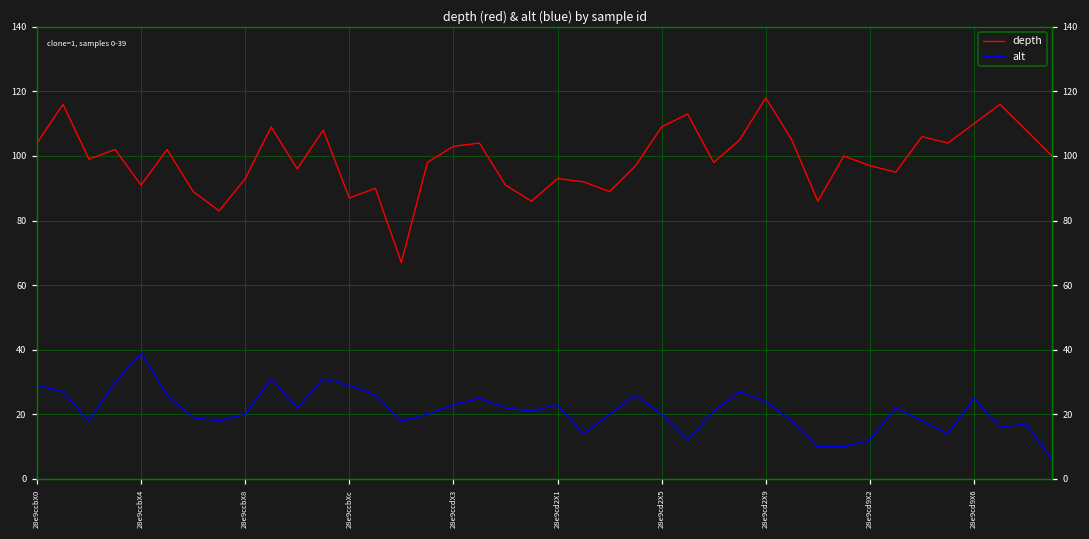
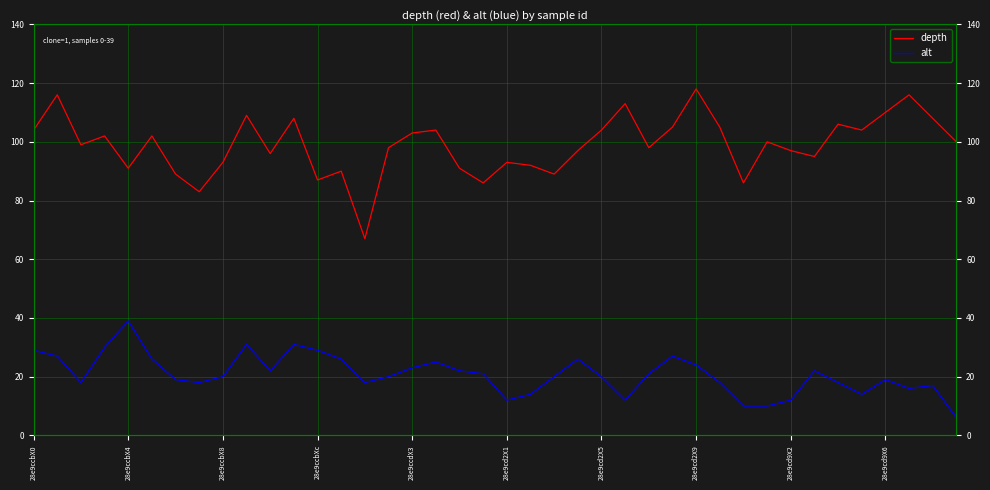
alt, 28e9cd2X1: 23 -> 12
depth, 28e9cd2X5: 109 -> 104
alt, 28e9cd9X6: 25 -> 19
